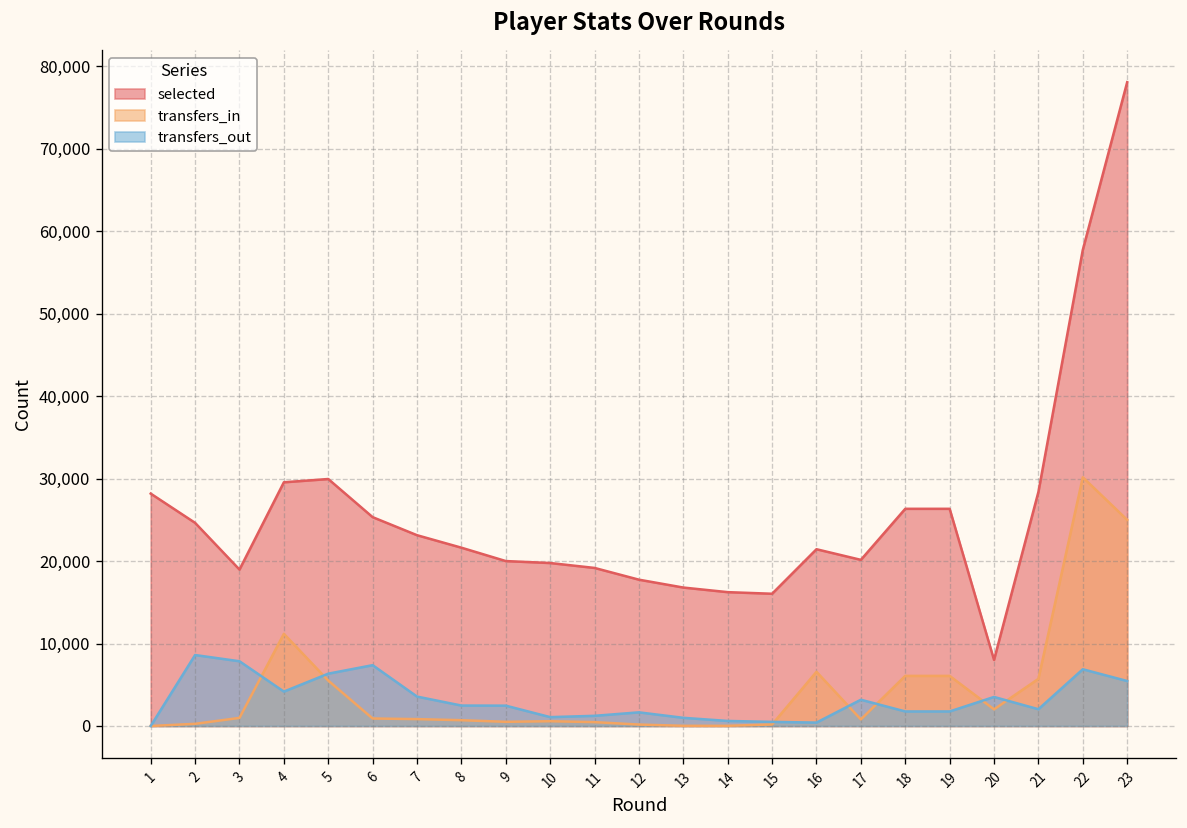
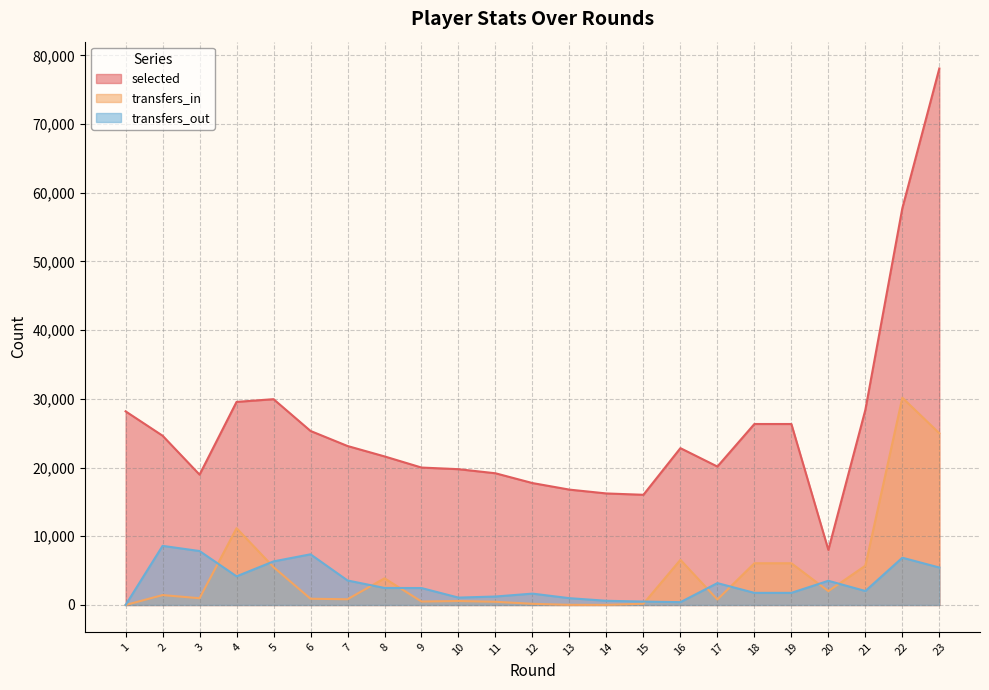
transfers_in, 2: 0 -> 1,000
transfers_in, 8: 1,000 -> 4,000
selected, 16: 21,000 -> 23,000
